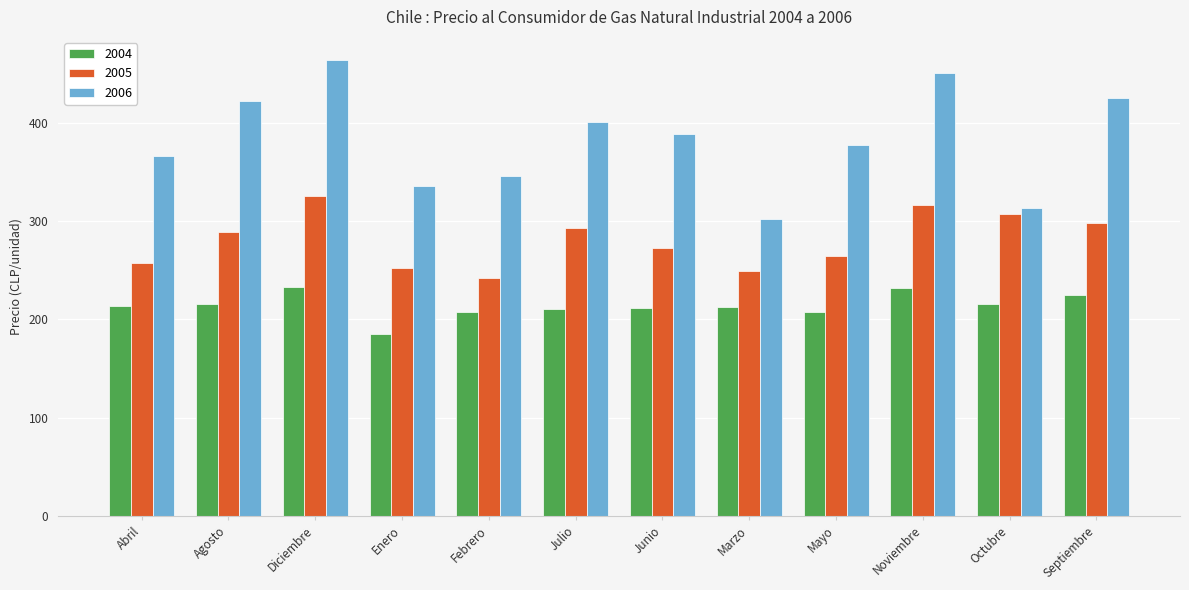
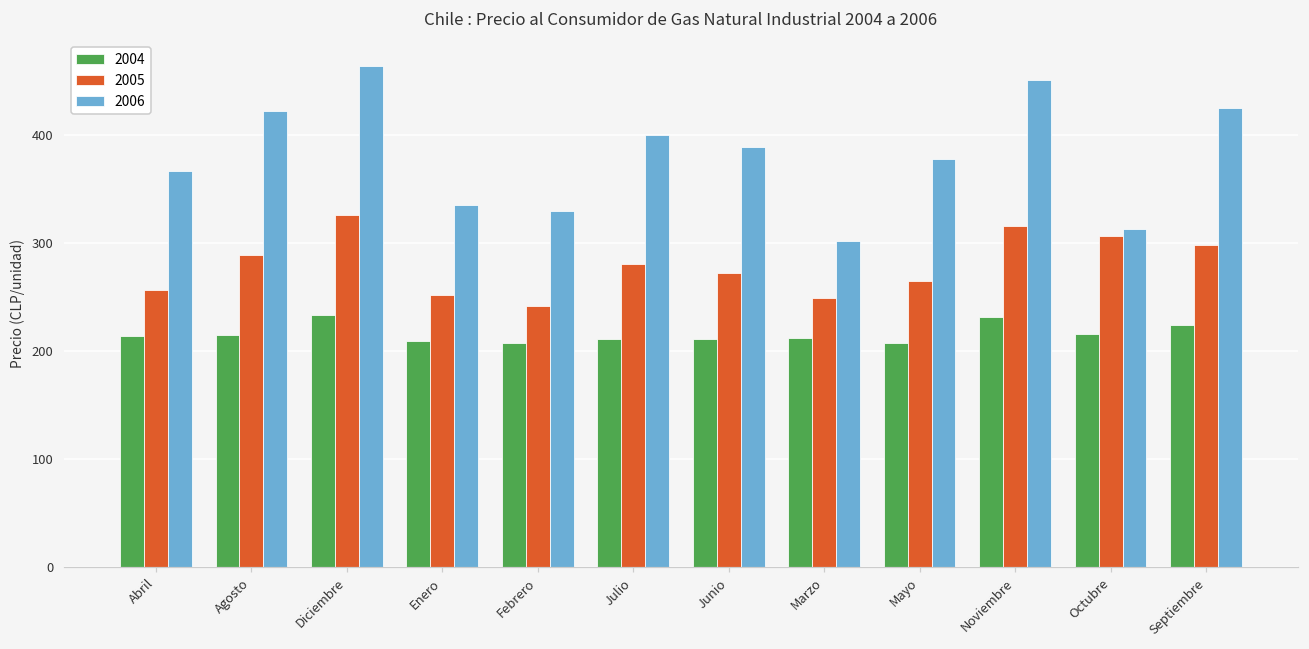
2004, Enero: 180 -> 210
2006, Febrero: 350 -> 330
2005, Julio: 290 -> 280
